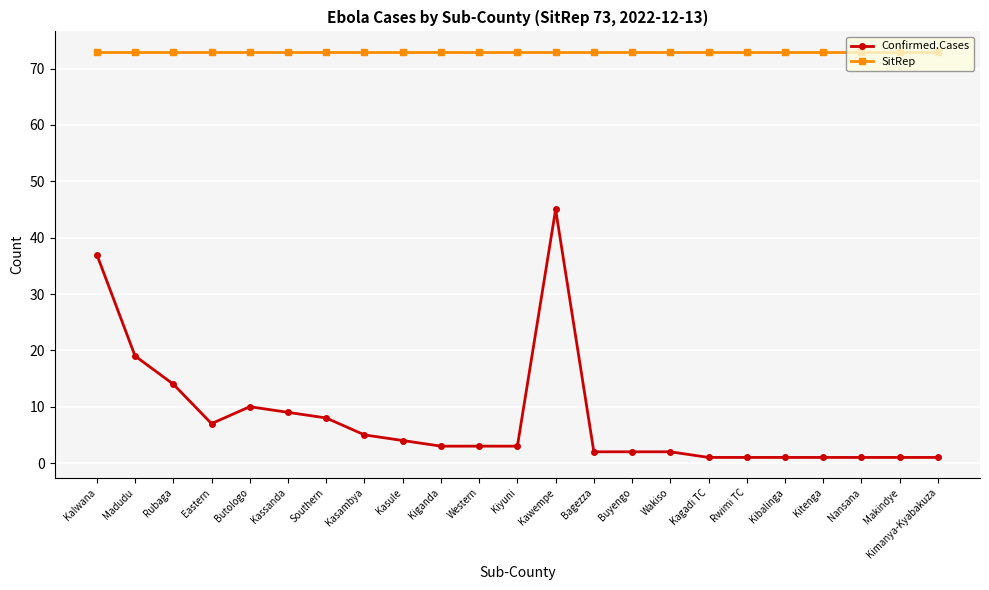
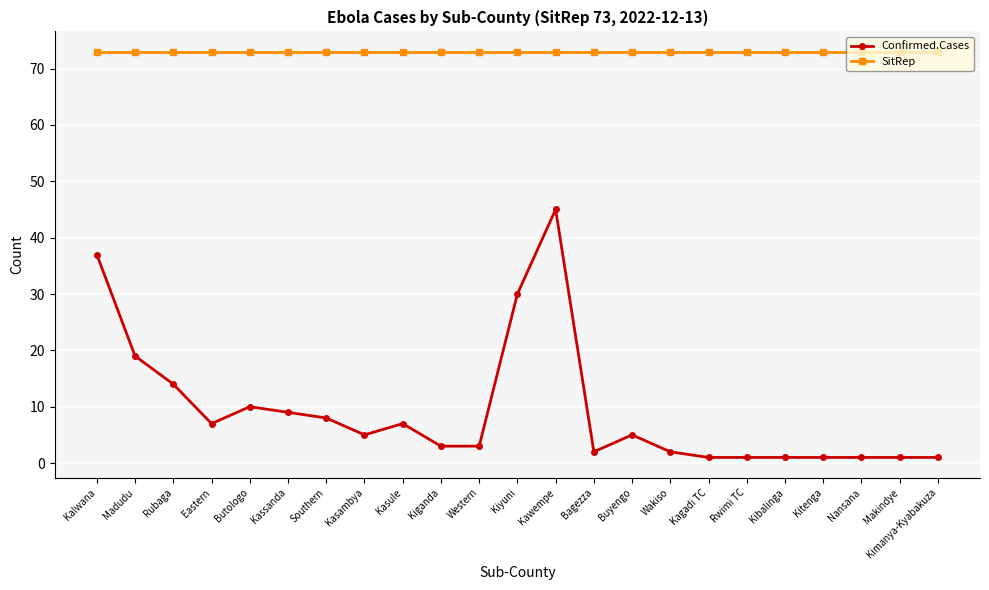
Confirmed.Cases, Kasule: 4 -> 7
Confirmed.Cases, Kiyuni: 3 -> 30
Confirmed.Cases, Buyengo: 2 -> 5
